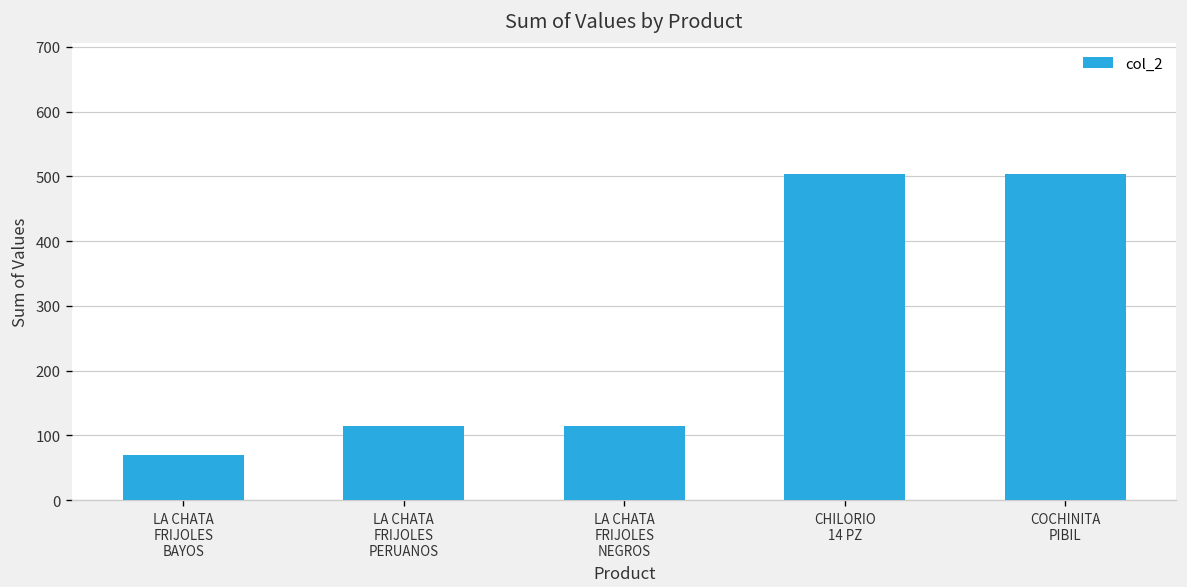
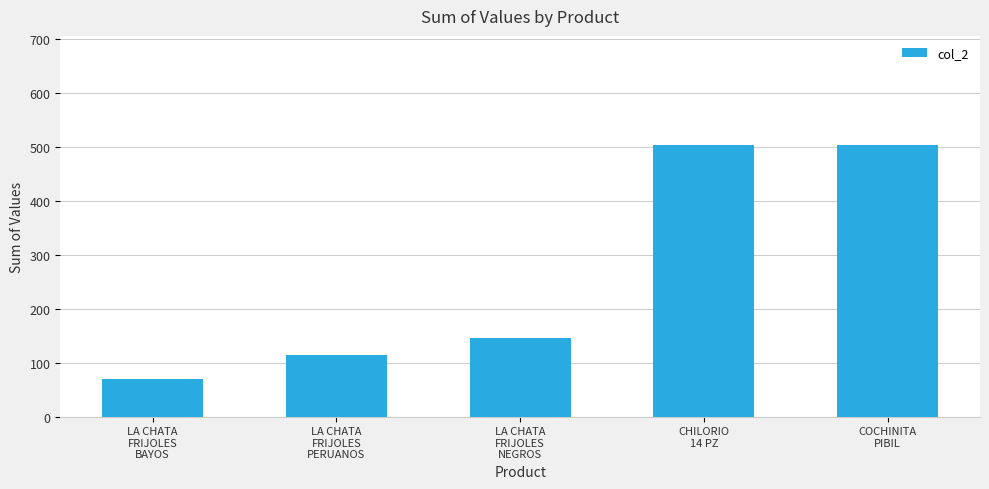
LA CHATA FRIJOLES NEGROS: 110 -> 150
